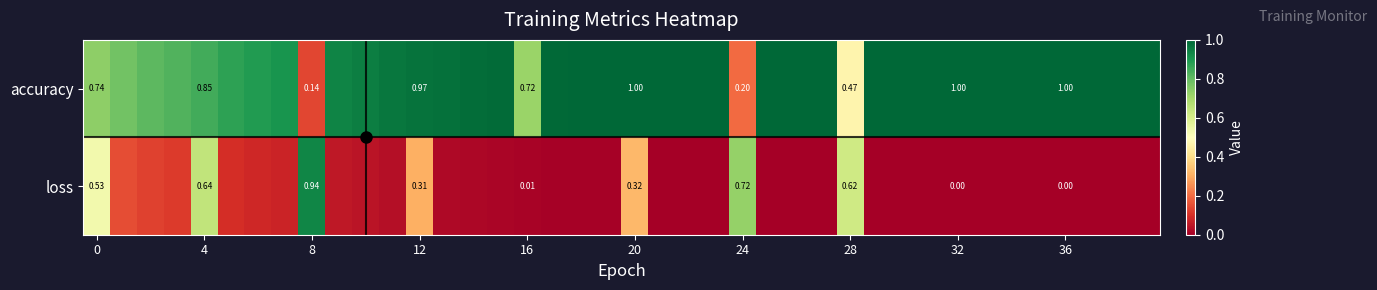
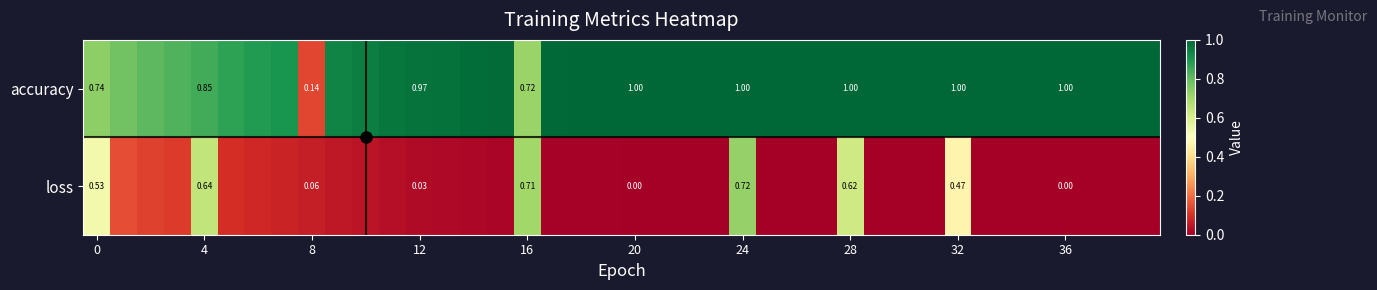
accuracy, 24: 0.20 -> 1.00
accuracy, 28: 0.47 -> 1.00
loss, 8: 0.94 -> 0.06
loss, 12: 0.31 -> 0.03
loss, 16: 0.01 -> 0.71
loss, 20: 0.32 -> 0.00
loss, 32: 0.00 -> 0.47
